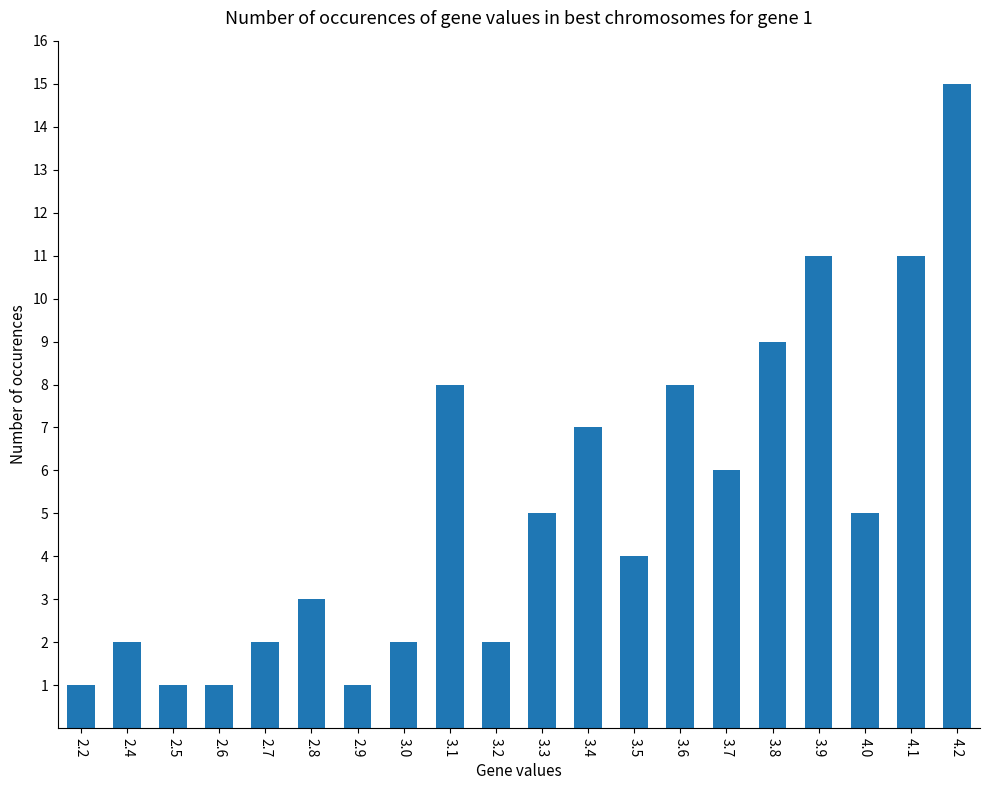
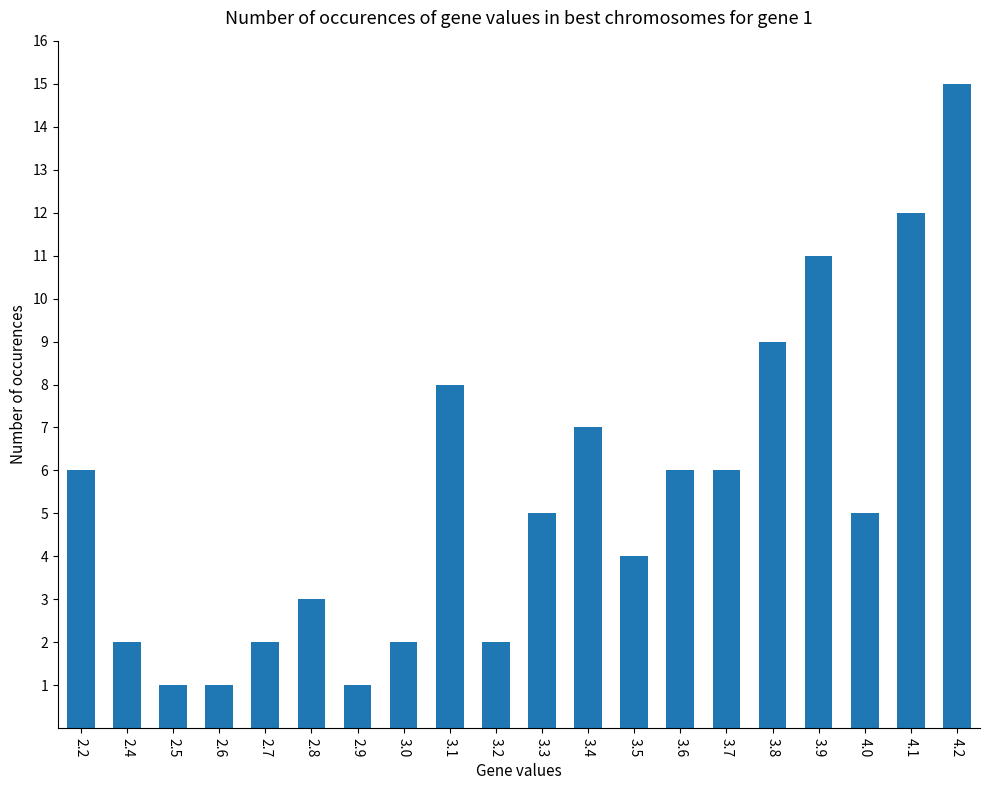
2.2: 1 -> 6
3.6: 8 -> 6
4.1: 11 -> 12
